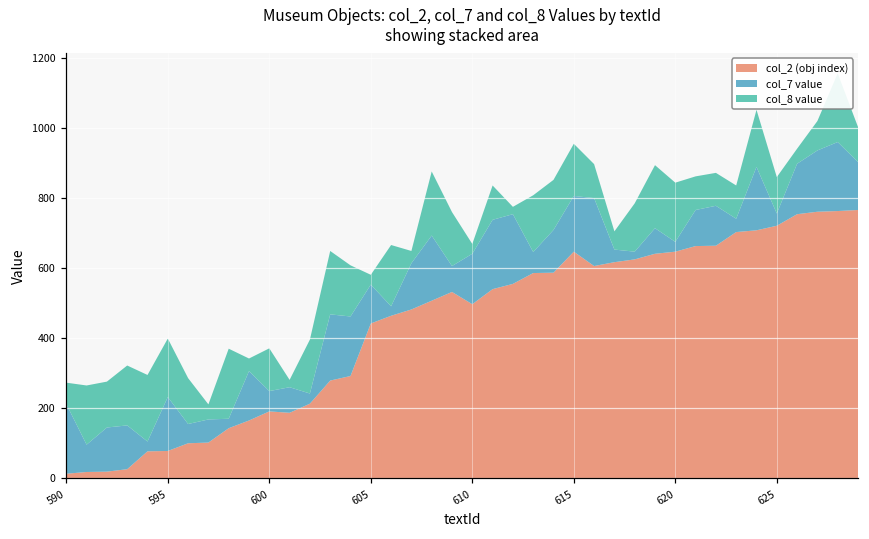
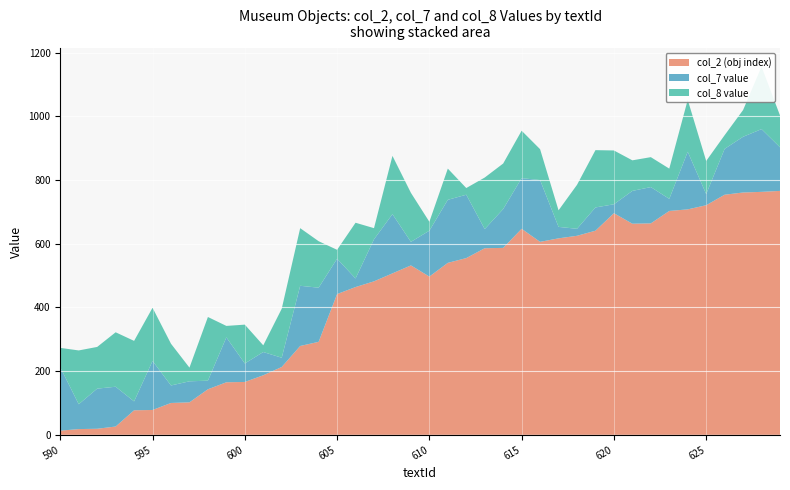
col_2 (obj index), 600: 190 -> 170
col_2 (obj index), 620: 650 -> 700
